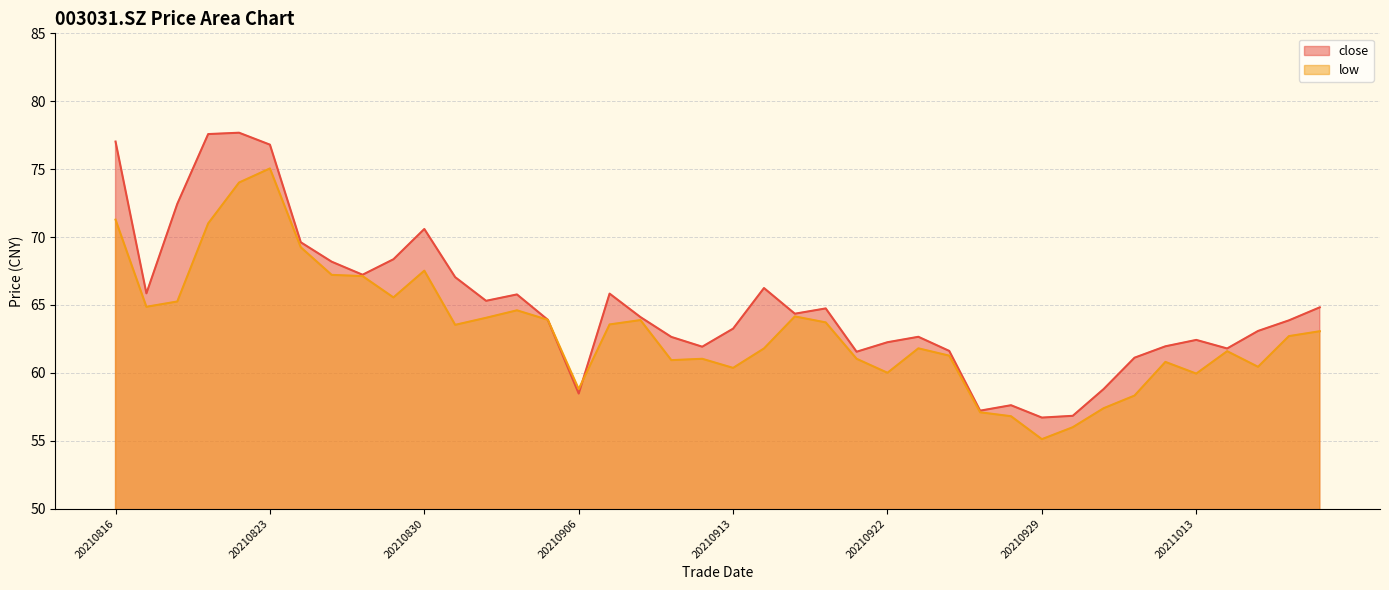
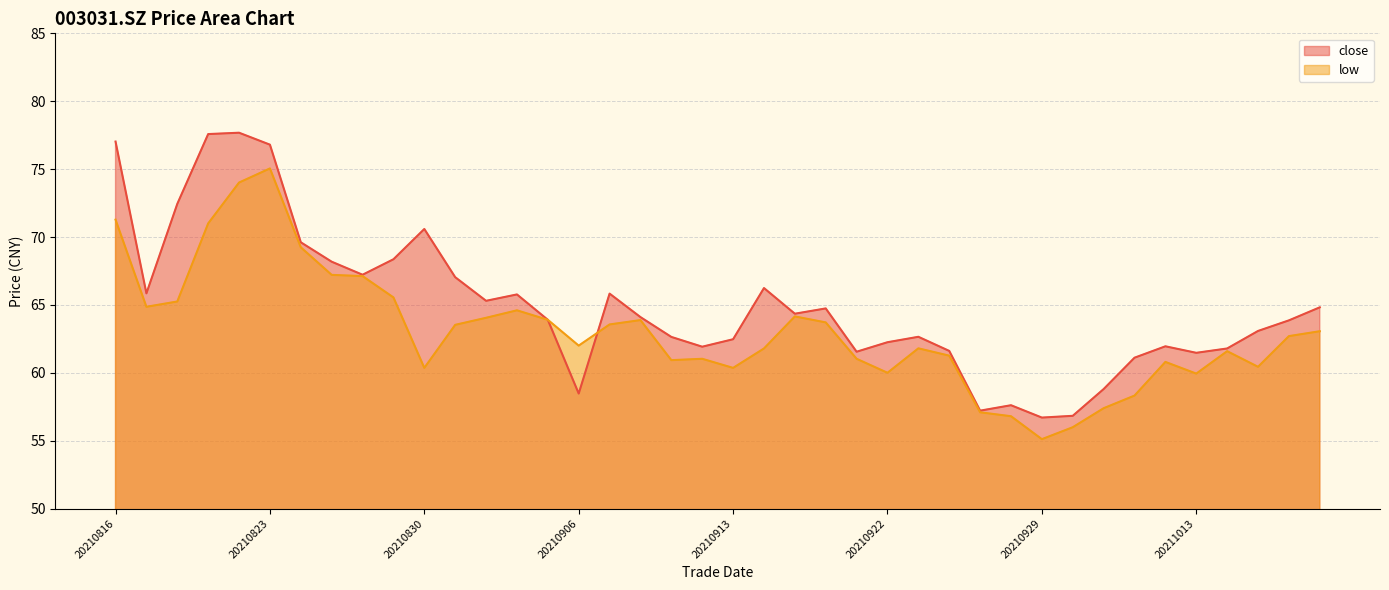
low, 20210830: 67.5 -> 60.4
low, 20210906: 58.8 -> 62.0
close, 20210913: 63.3 -> 62.5
close, 20211013: 62.4 -> 61.5
